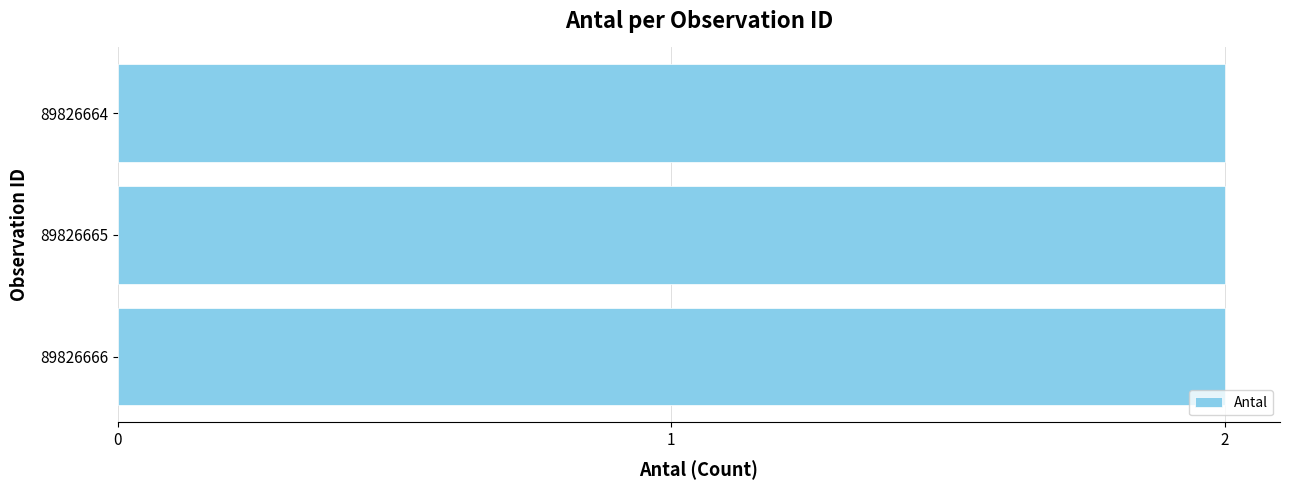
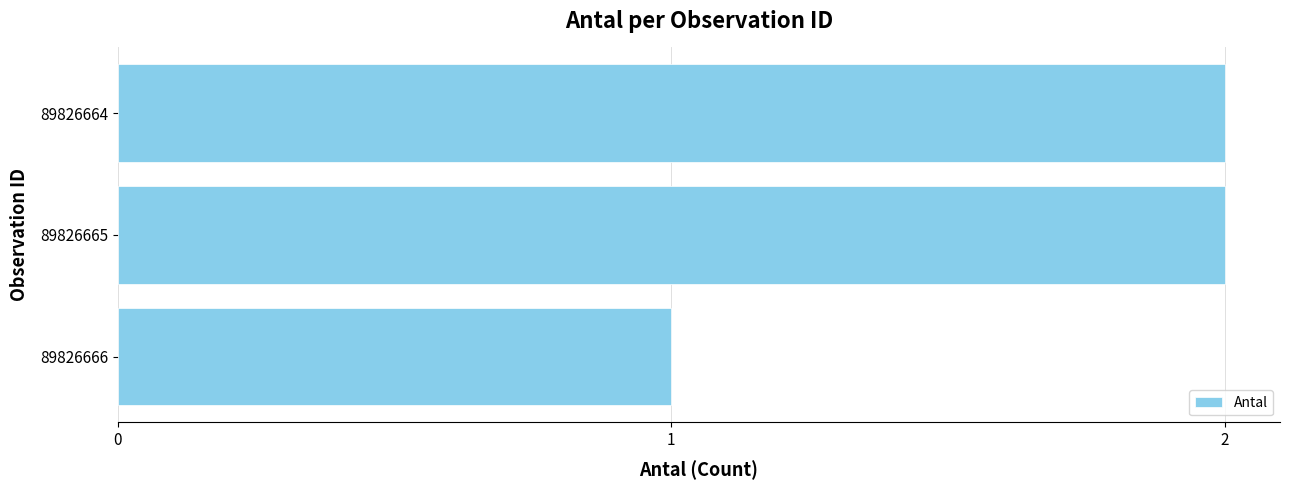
89826666: 2 -> 1
